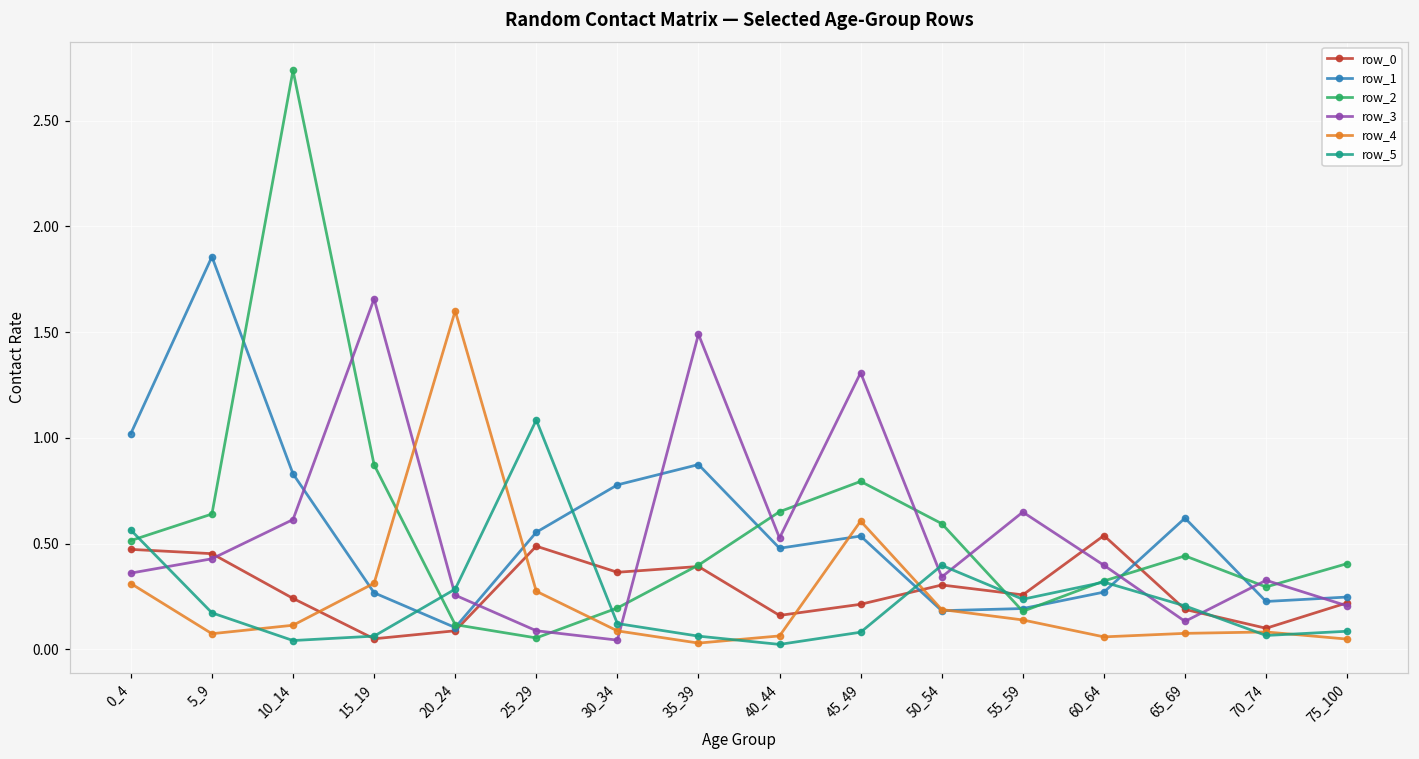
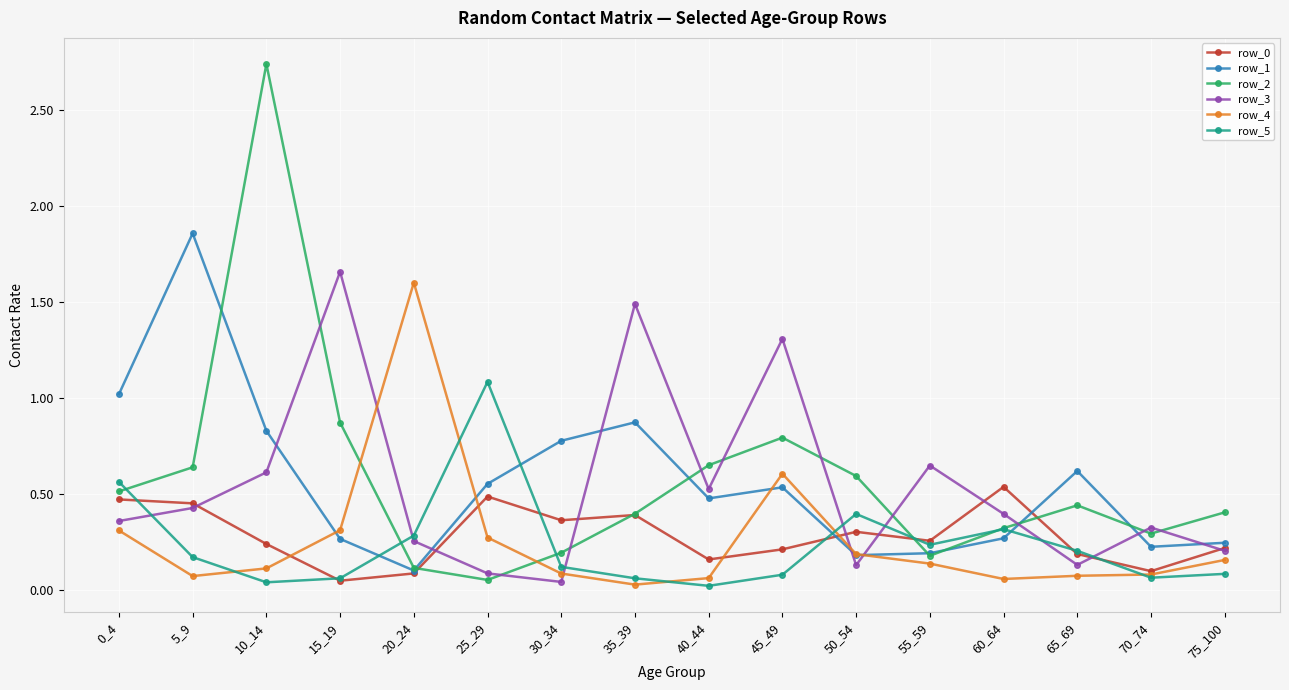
row_3, 50_54: 0.34 -> 0.13
row_4, 75_100: 0.05 -> 0.16
